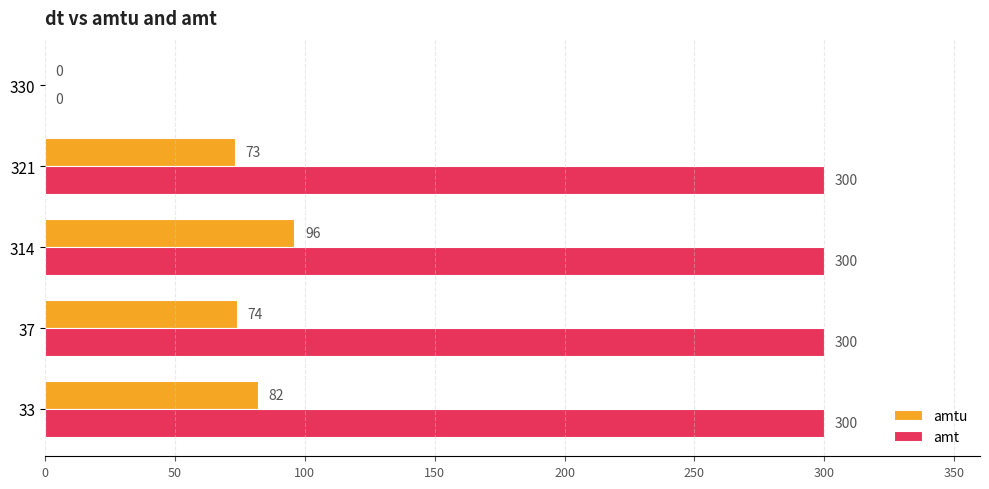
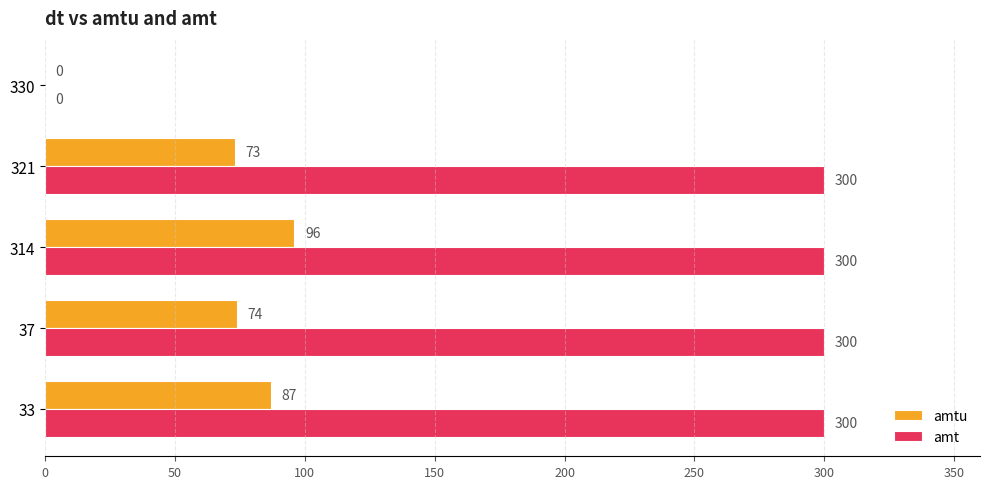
amtu, 33: 82 -> 87
